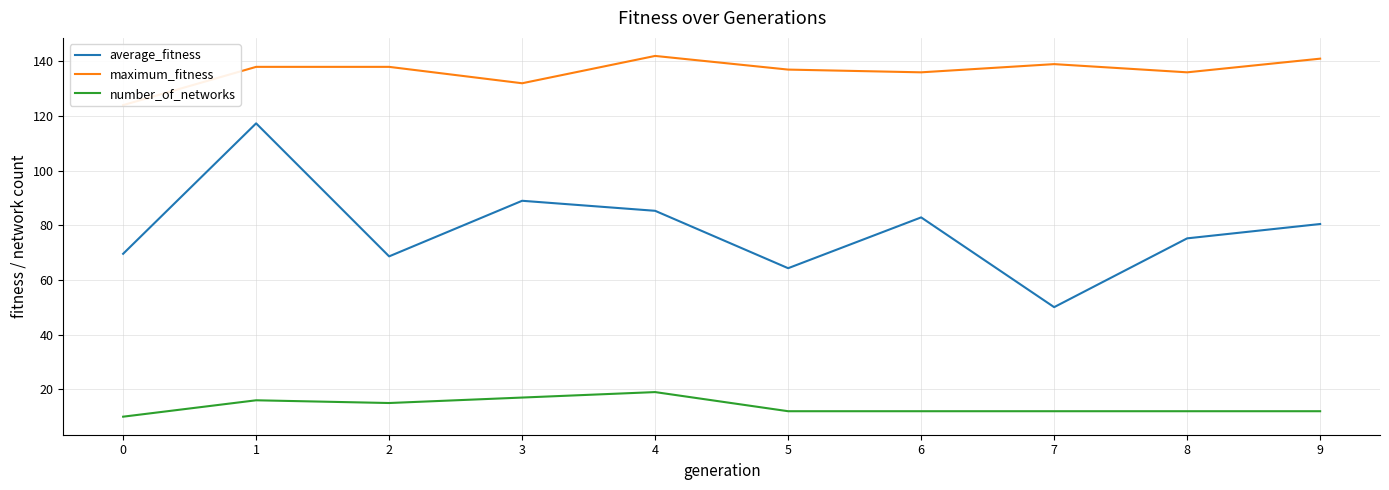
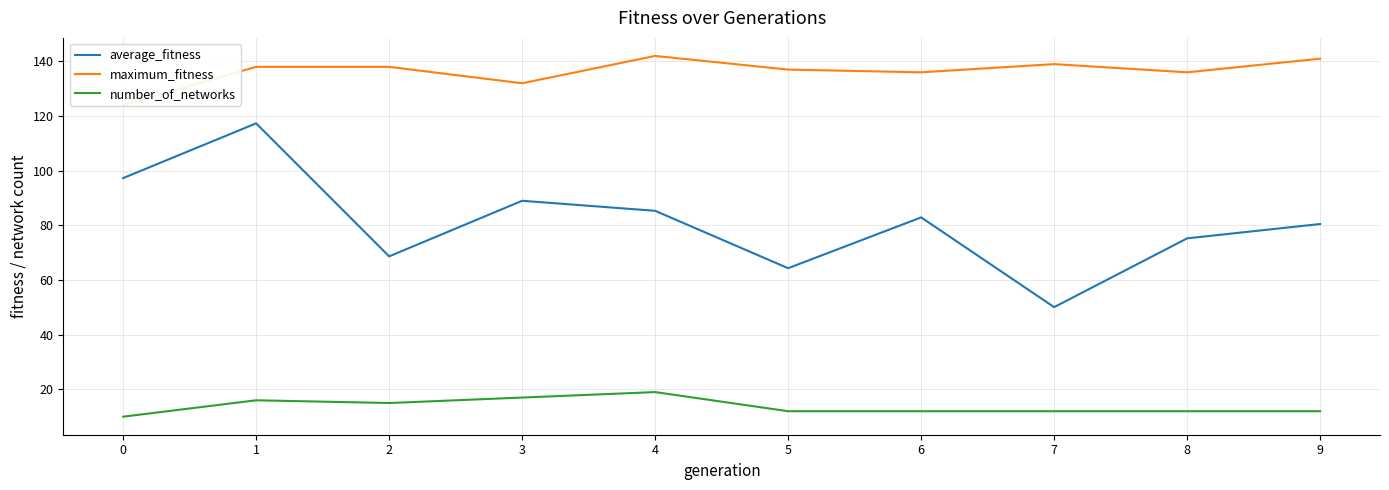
average_fitness, 0: 70 -> 97
